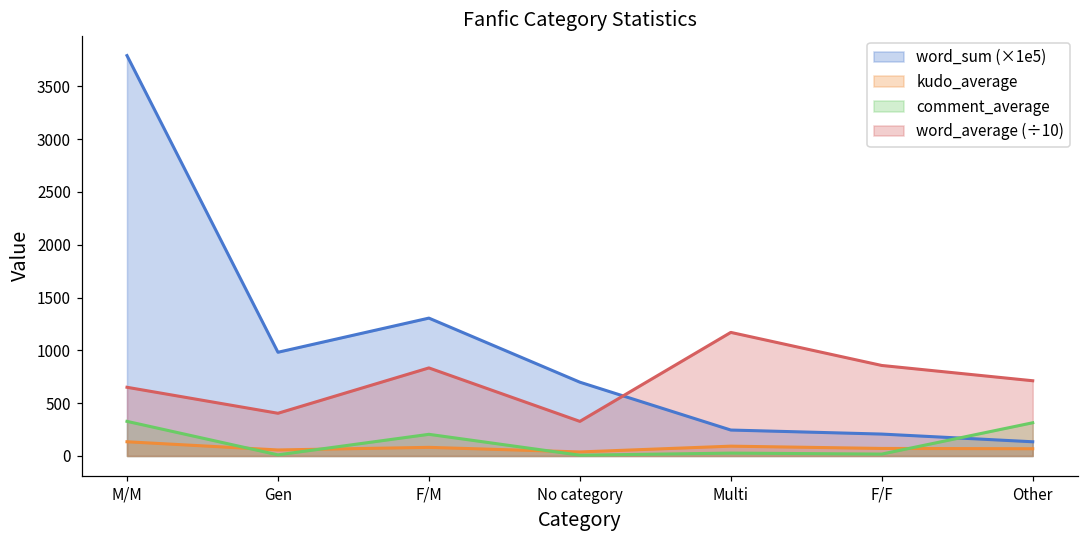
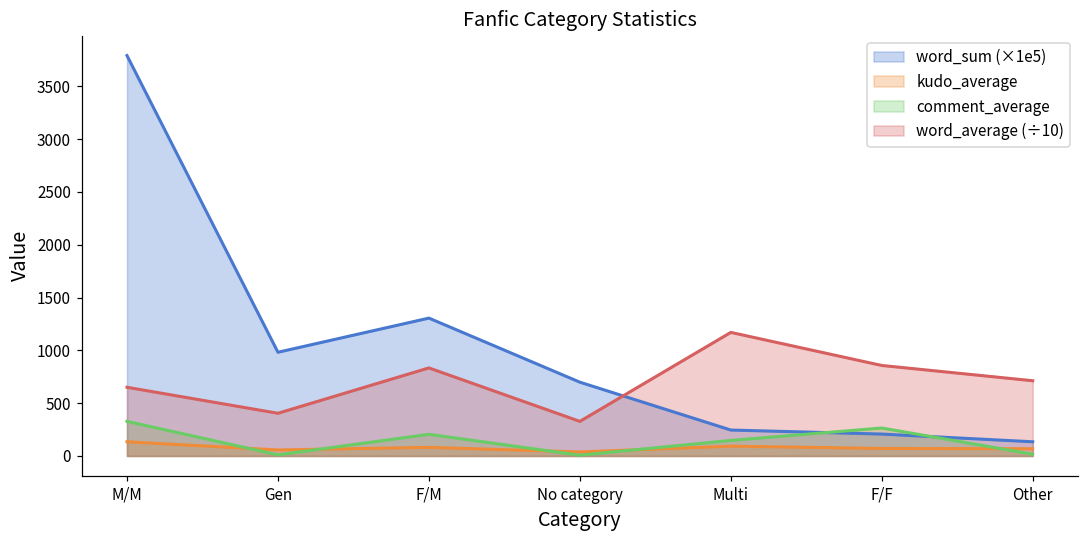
comment_average, Multi: 0 -> 100
comment_average, F/F: 0 -> 300
comment_average, Other: 300 -> 0
